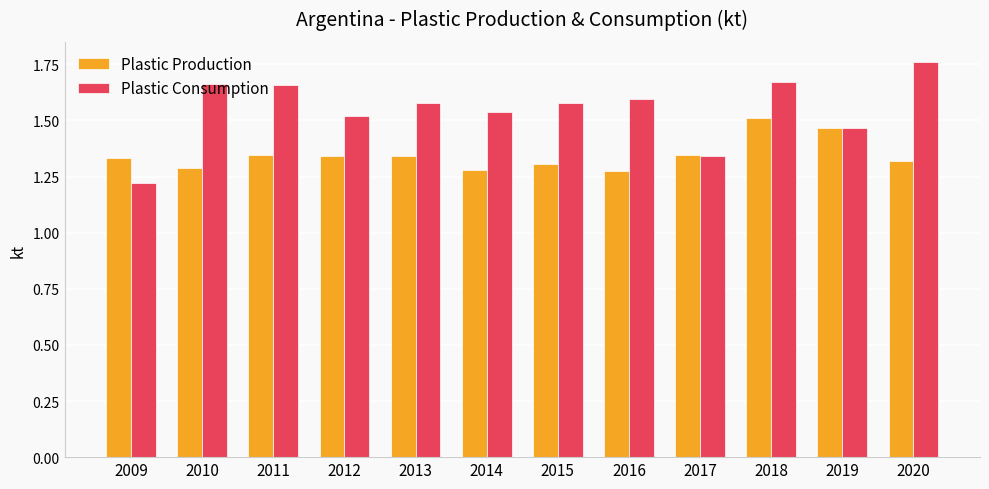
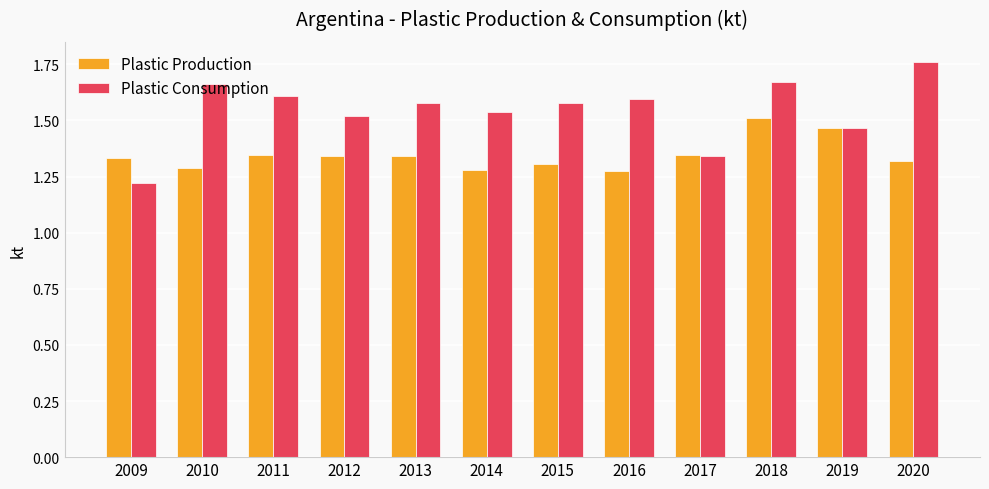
Plastic Consumption, 2011: 1.66 -> 1.61
